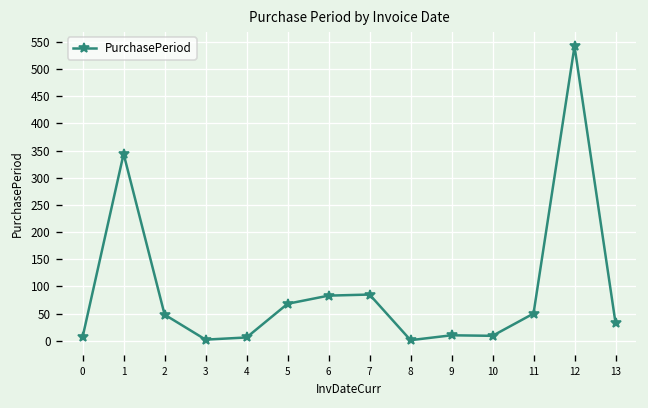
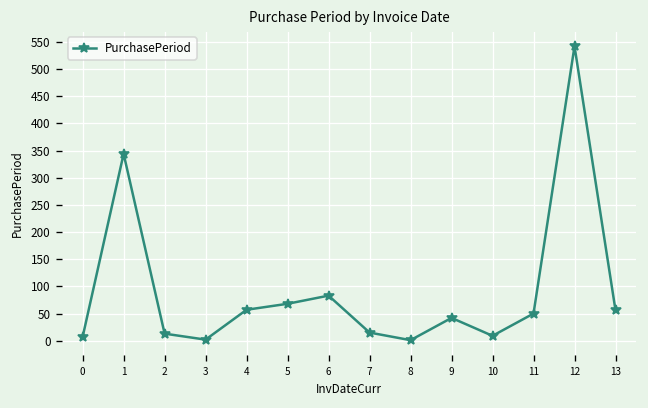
2: 50 -> 10
4: 10 -> 60
7: 90 -> 20
9: 10 -> 40
13: 30 -> 60
